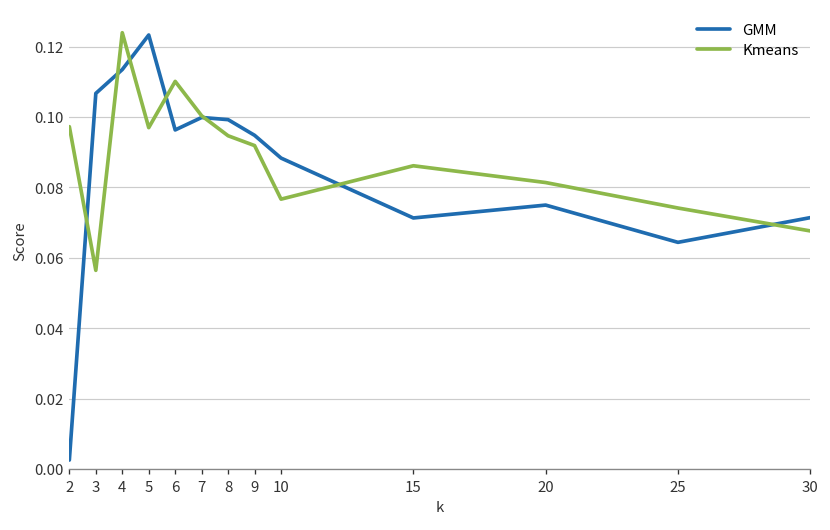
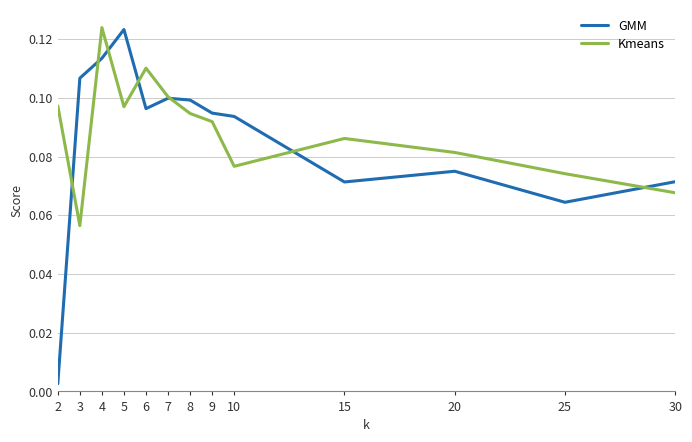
GMM, 10: 0.088 -> 0.094
